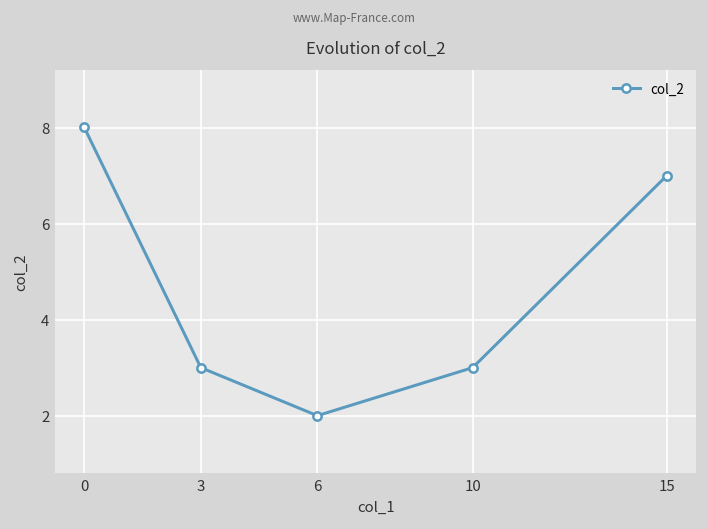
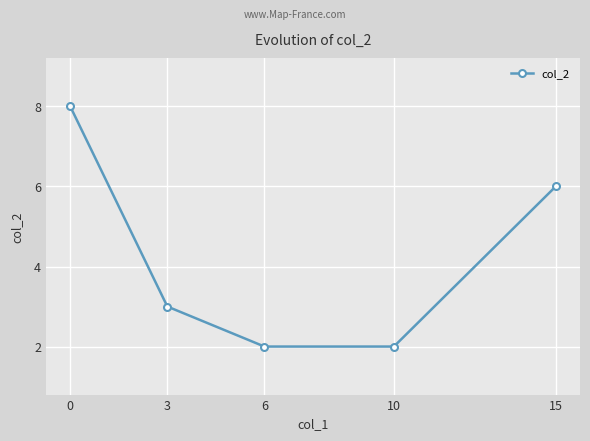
10: 3 -> 2
15: 7 -> 6
